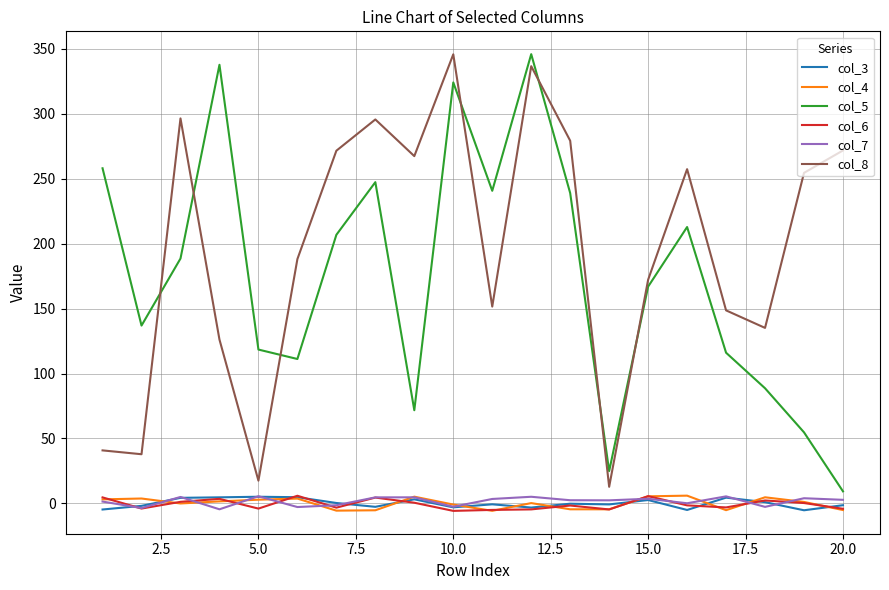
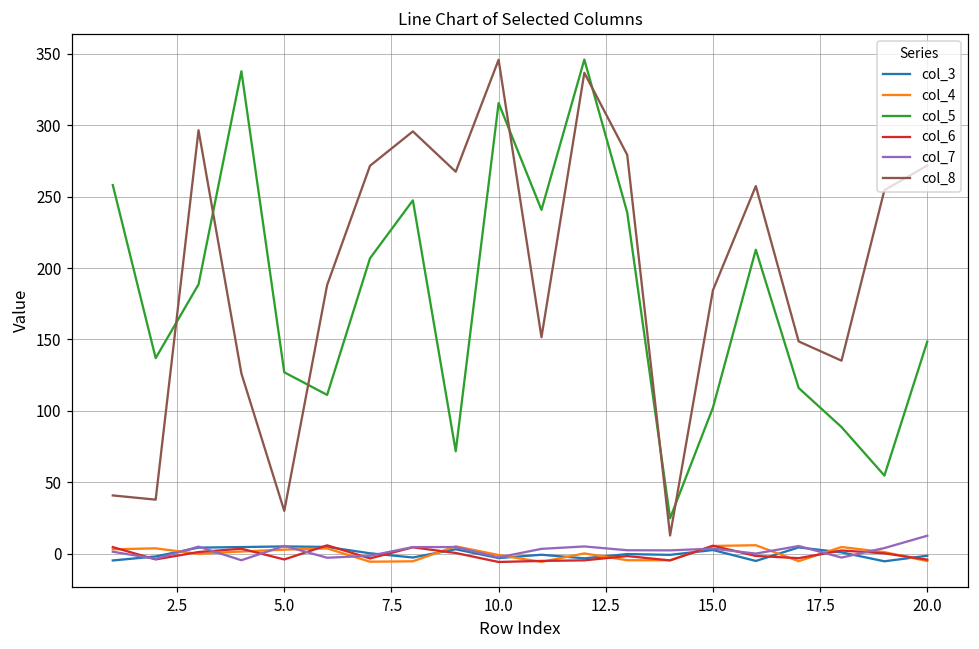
col_5, 5.0: 118 -> 127
col_8, 5.0: 18 -> 30
col_5, 10.0: 324 -> 315
col_5, 15.0: 167 -> 102
col_8, 15.0: 172 -> 185
col_5, 20.0: 9 -> 149
col_7, 20.0: 3 -> 13
